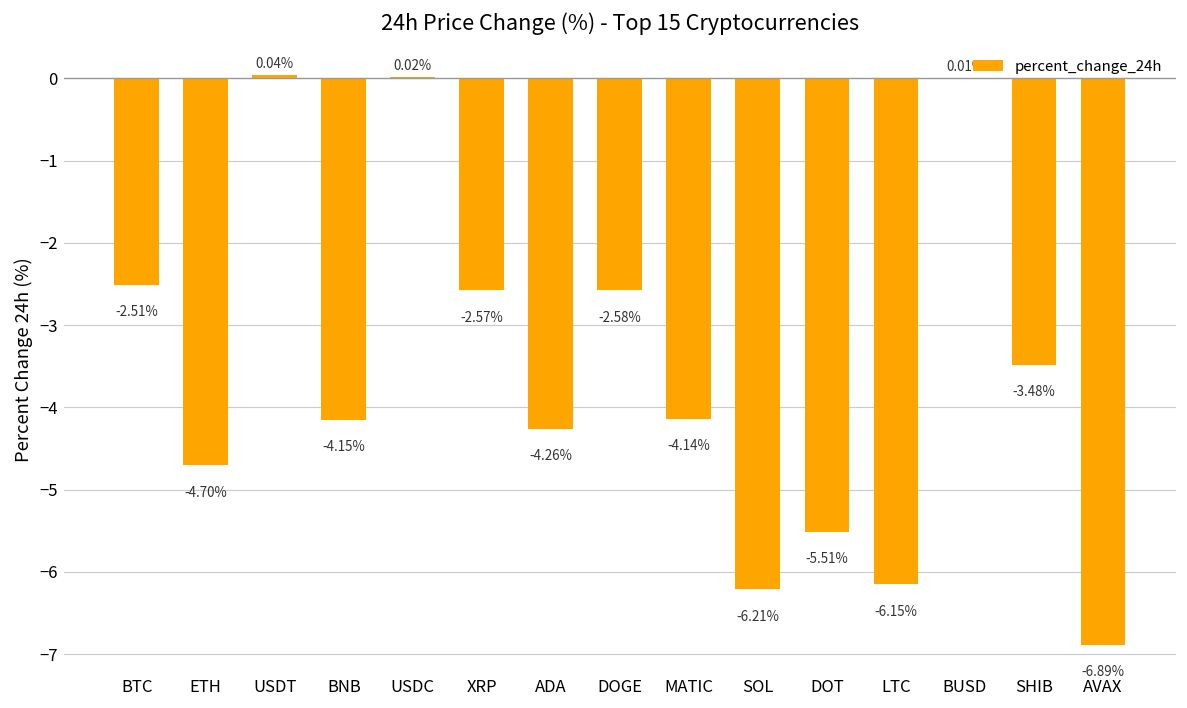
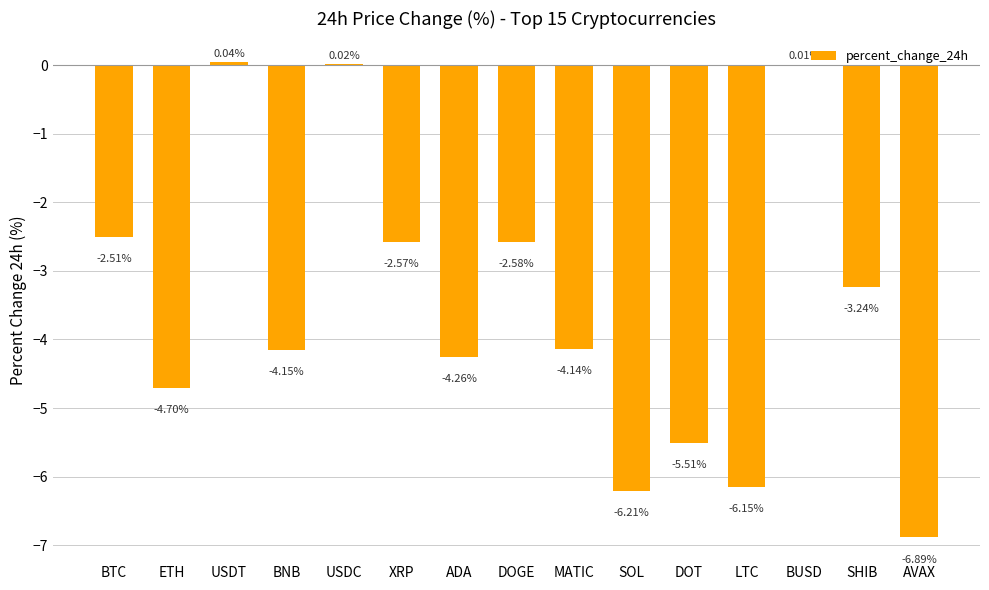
SHIB: -3.48% -> -3.24%
